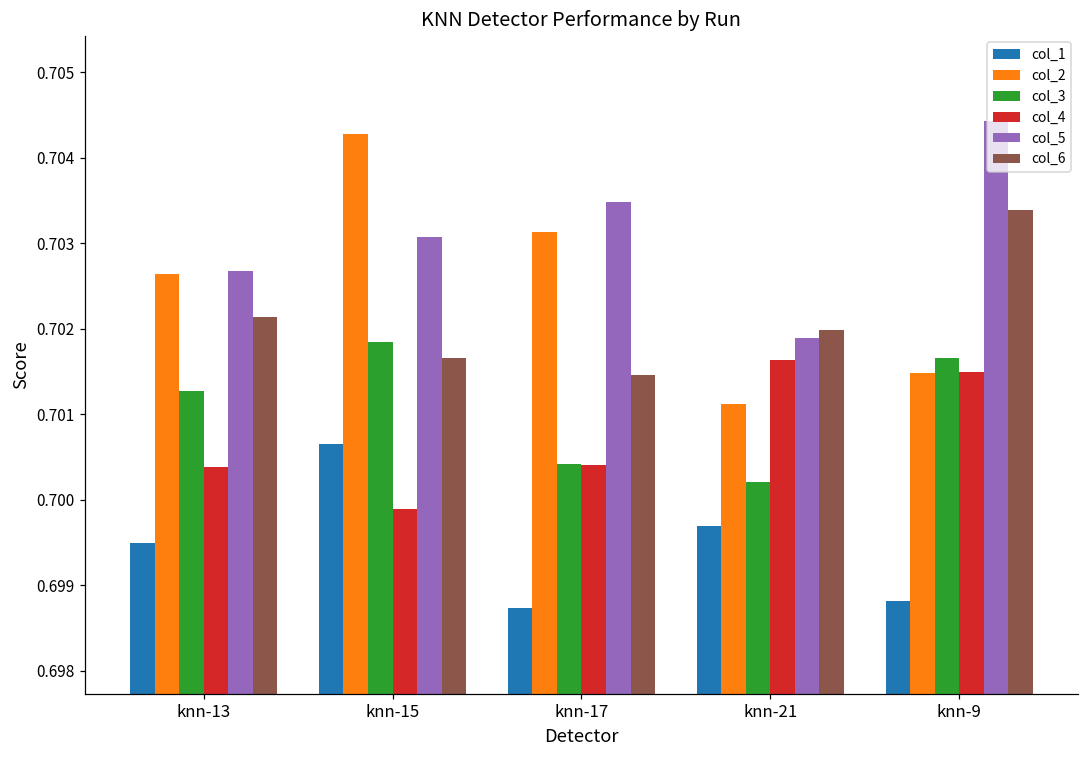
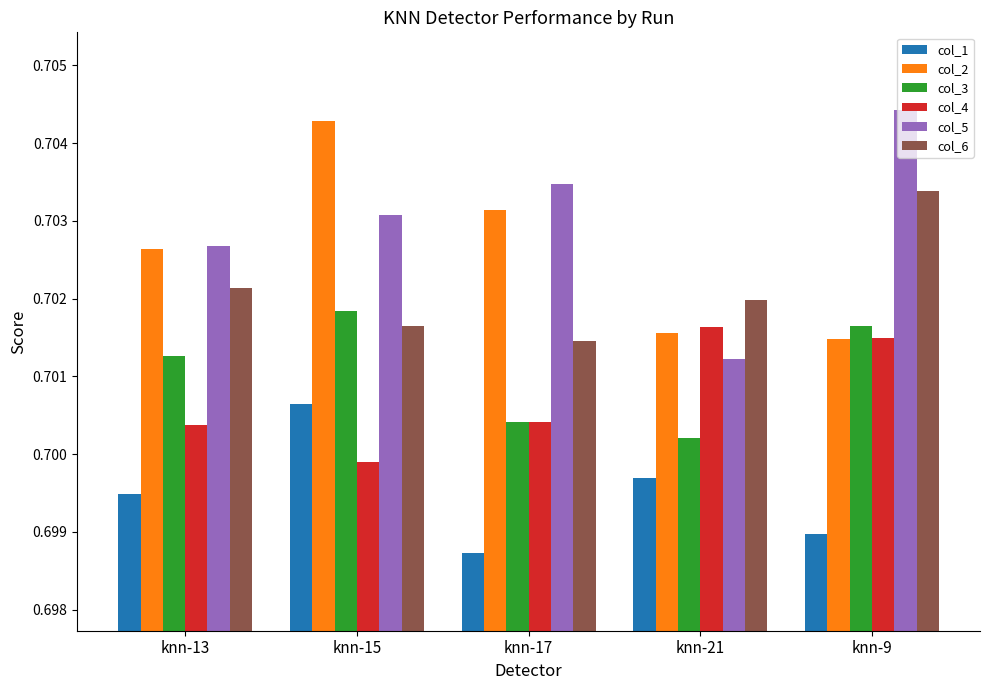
col_2, knn-21: 0.7011 -> 0.7016
col_5, knn-21: 0.7019 -> 0.7012
col_1, knn-9: 0.6988 -> 0.6990
